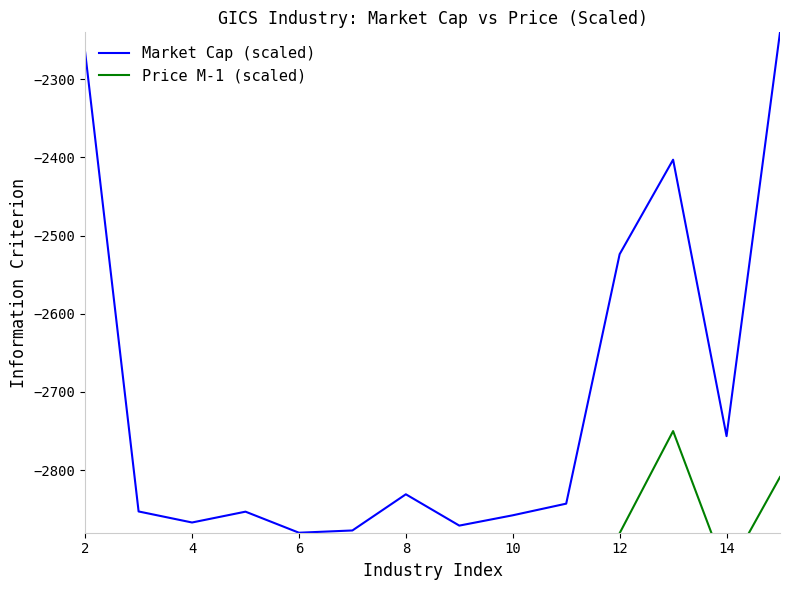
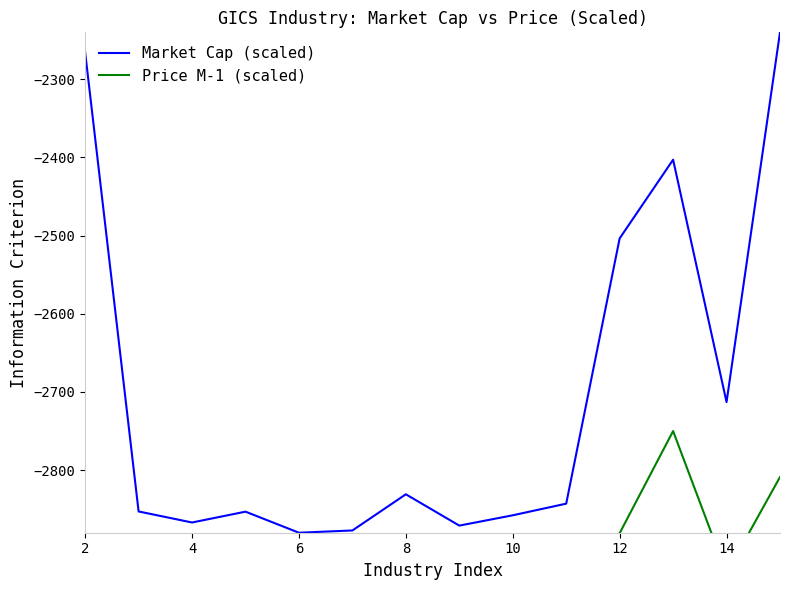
Market Cap (scaled), 12: -2520 -> -2500
Market Cap (scaled), 14: -2760 -> -2710
